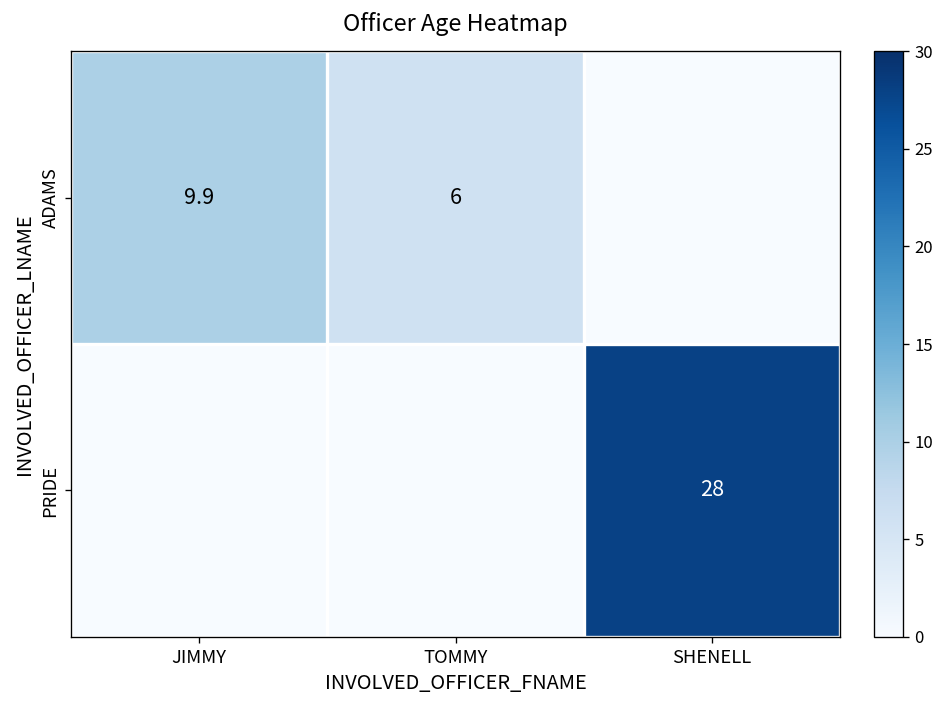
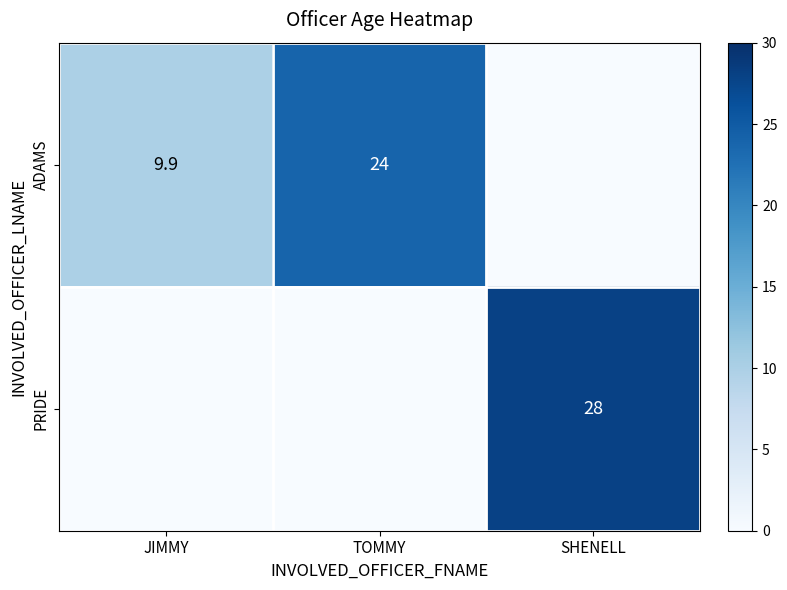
ADAMS, TOMMY: 6 -> 24
